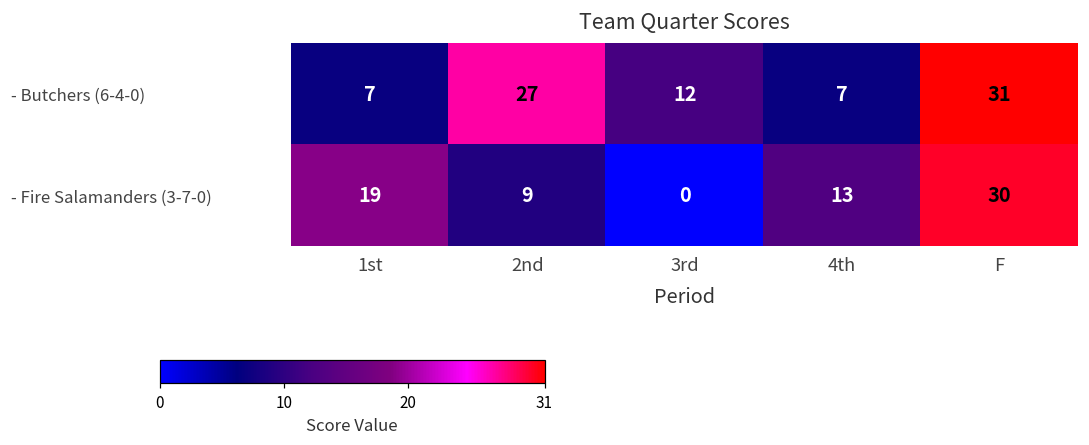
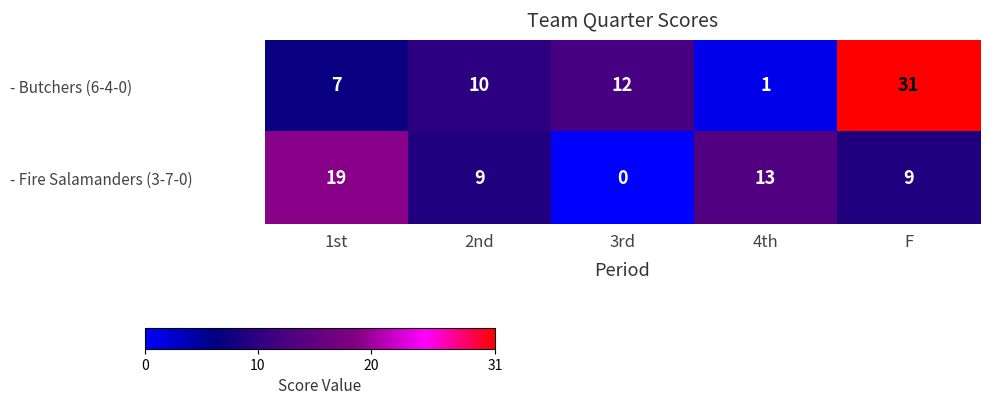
- Butchers (6-4-0), 2nd: 27 -> 10
- Butchers (6-4-0), 4th: 7 -> 1
- Fire Salamanders (3-7-0), F: 30 -> 9
